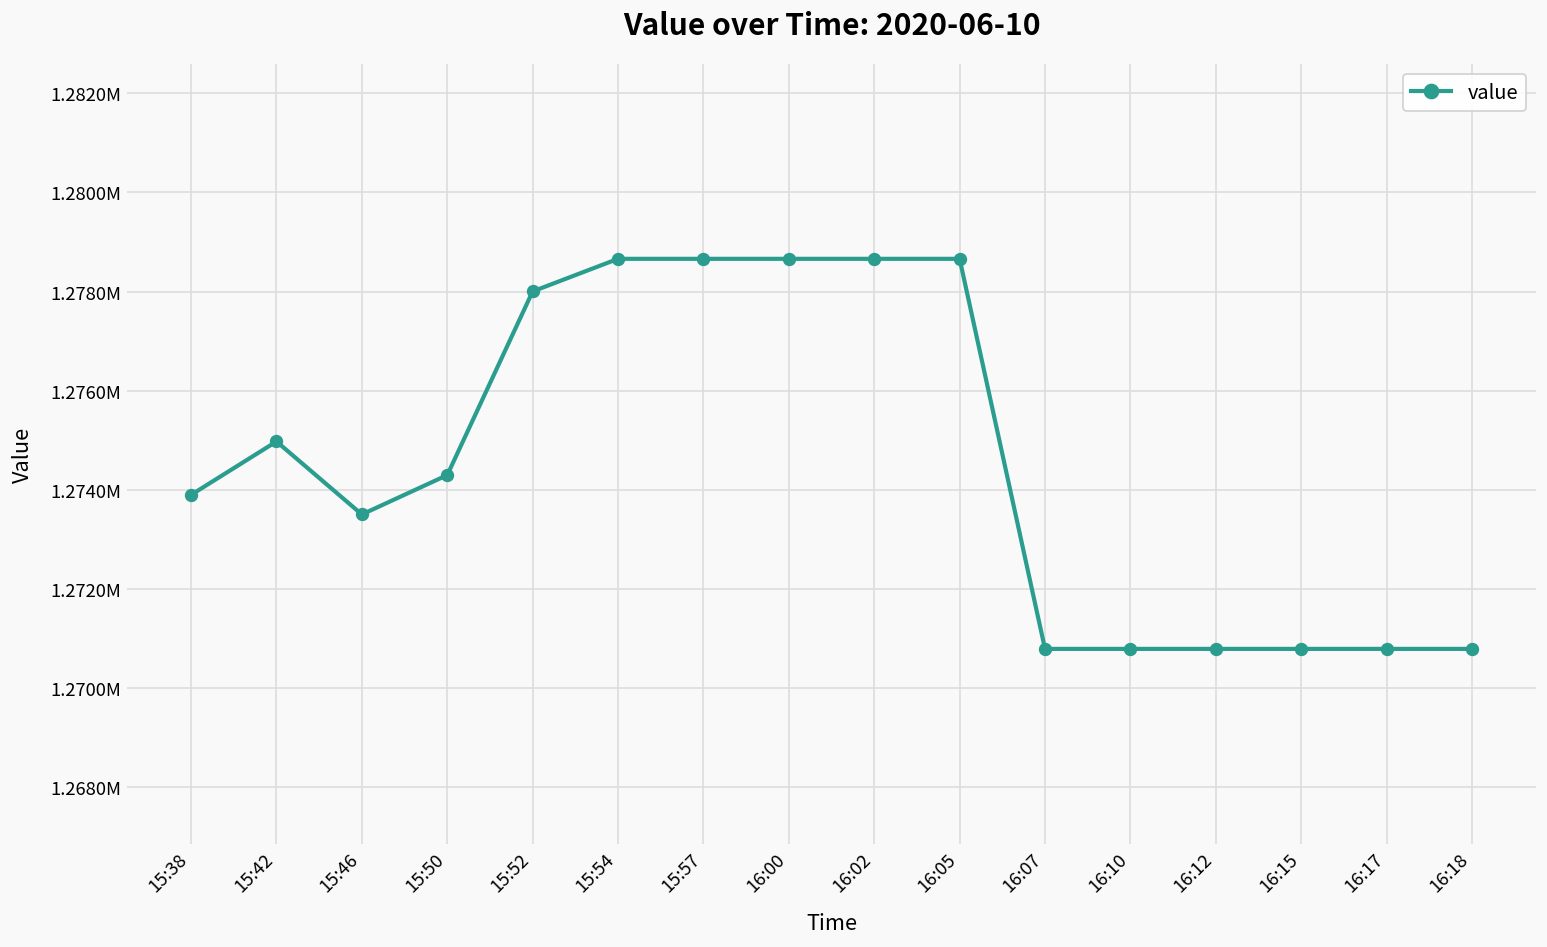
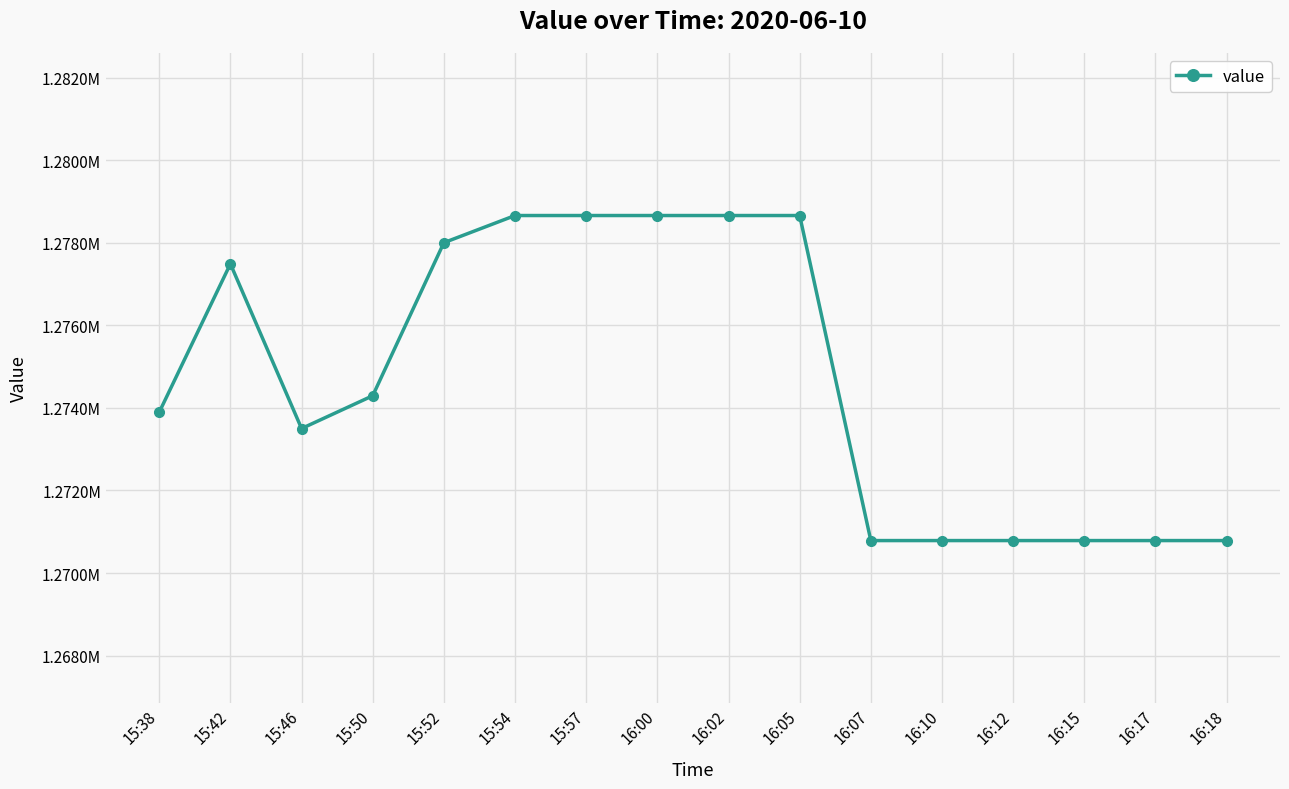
15:42: 1275000 -> 1277500
